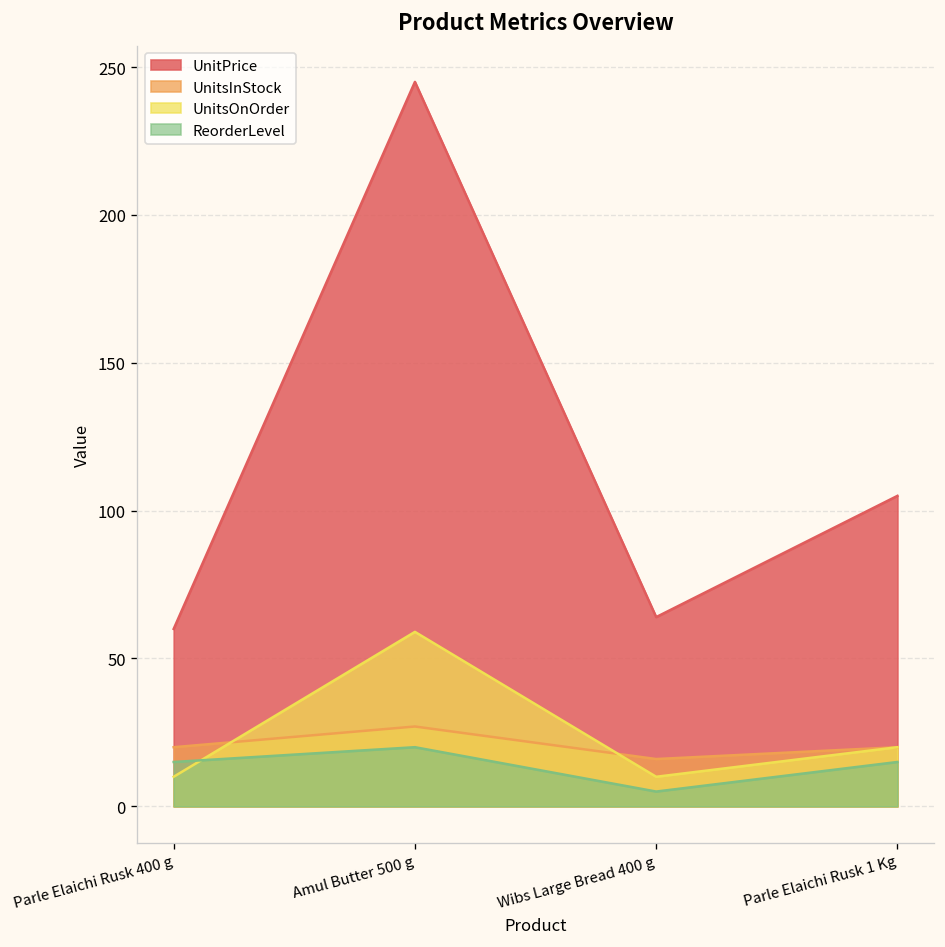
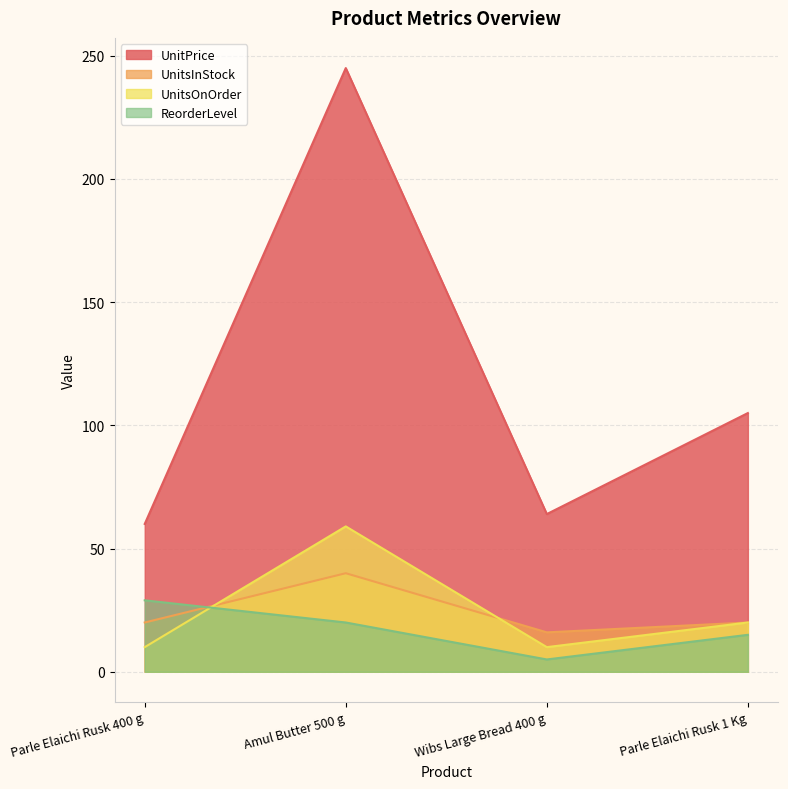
ReorderLevel, Parle Elaichi Rusk 400 g: 15 -> 29
UnitsInStock, Amul Butter 500 g: 27 -> 40
